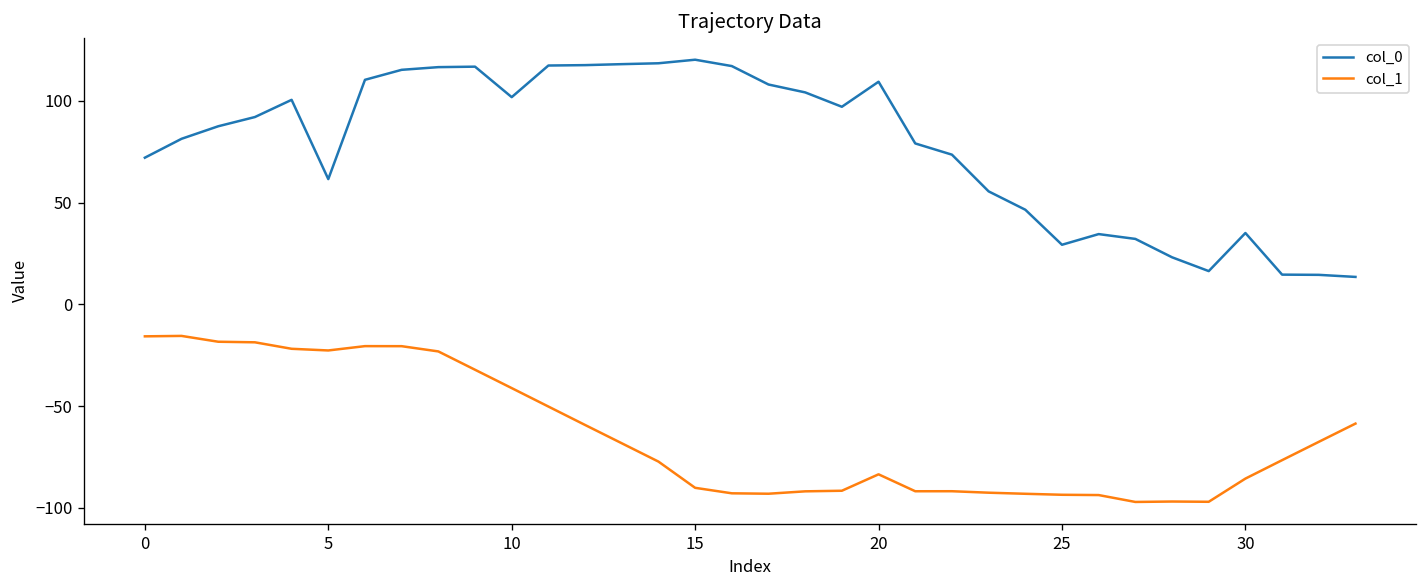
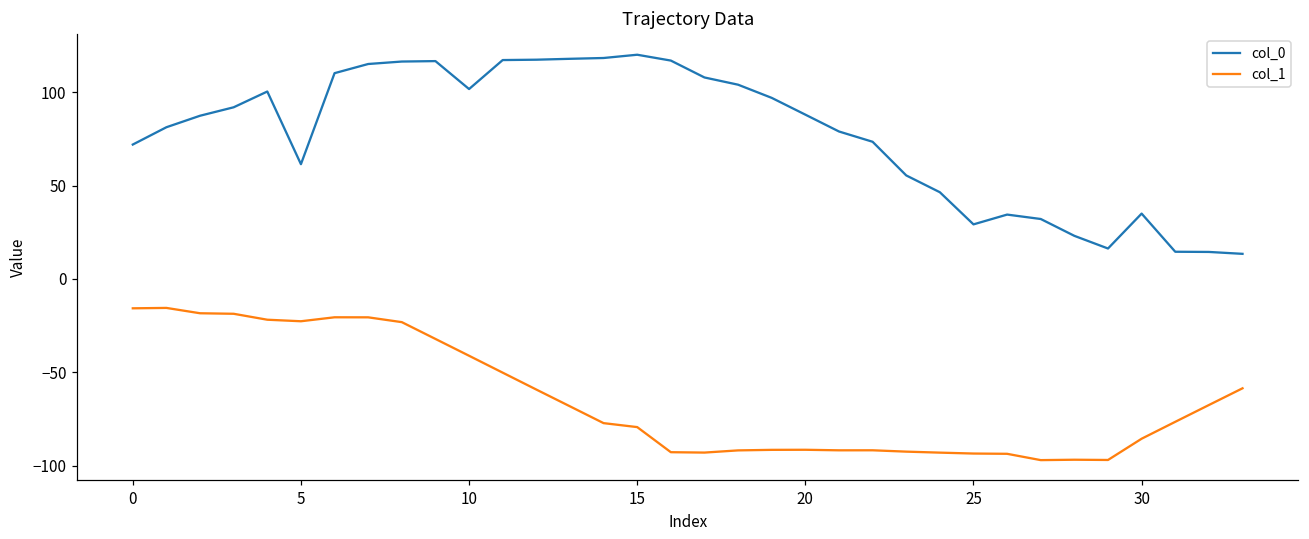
col_1, 15: -90 -> -79
col_0, 20: 109 -> 88
col_1, 20: -83 -> -92
